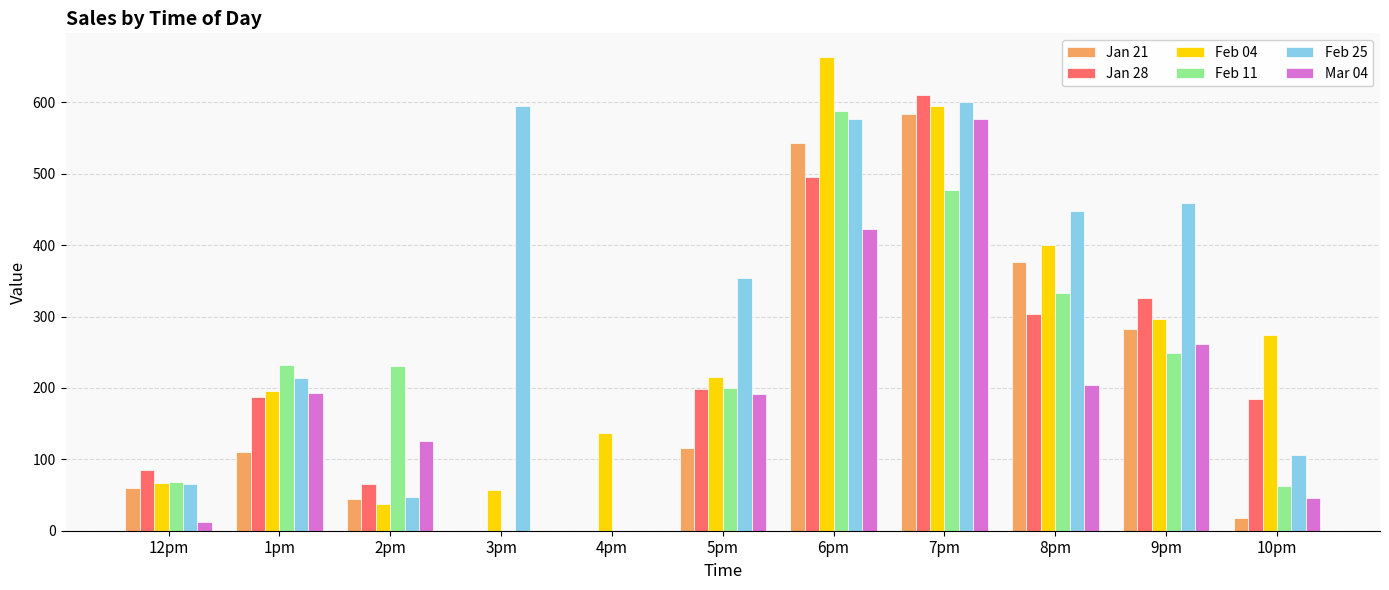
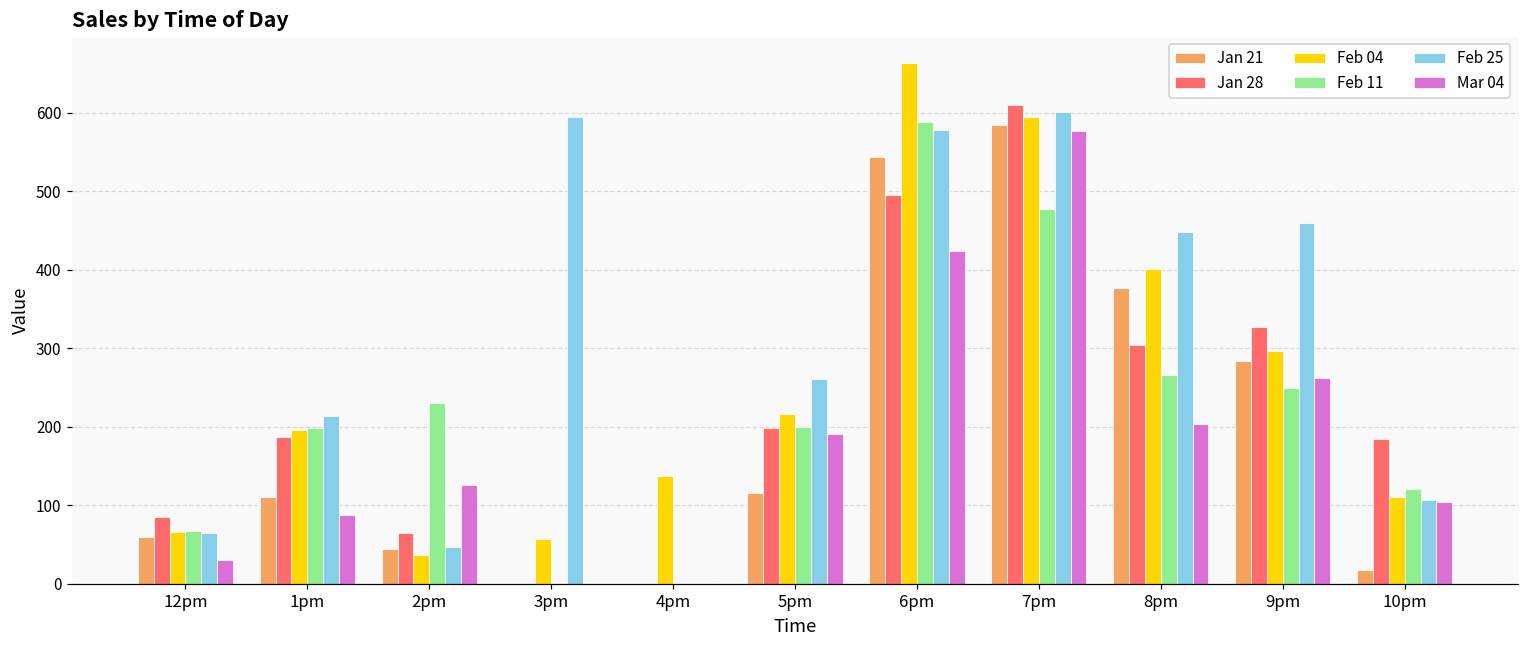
Mar 04, 12pm: 10 -> 30
Feb 11, 1pm: 230 -> 200
Mar 04, 1pm: 190 -> 90
Feb 25, 5pm: 350 -> 260
Feb 11, 8pm: 330 -> 270
Feb 04, 10pm: 270 -> 110
Feb 11, 10pm: 60 -> 120
Mar 04, 10pm: 50 -> 100
